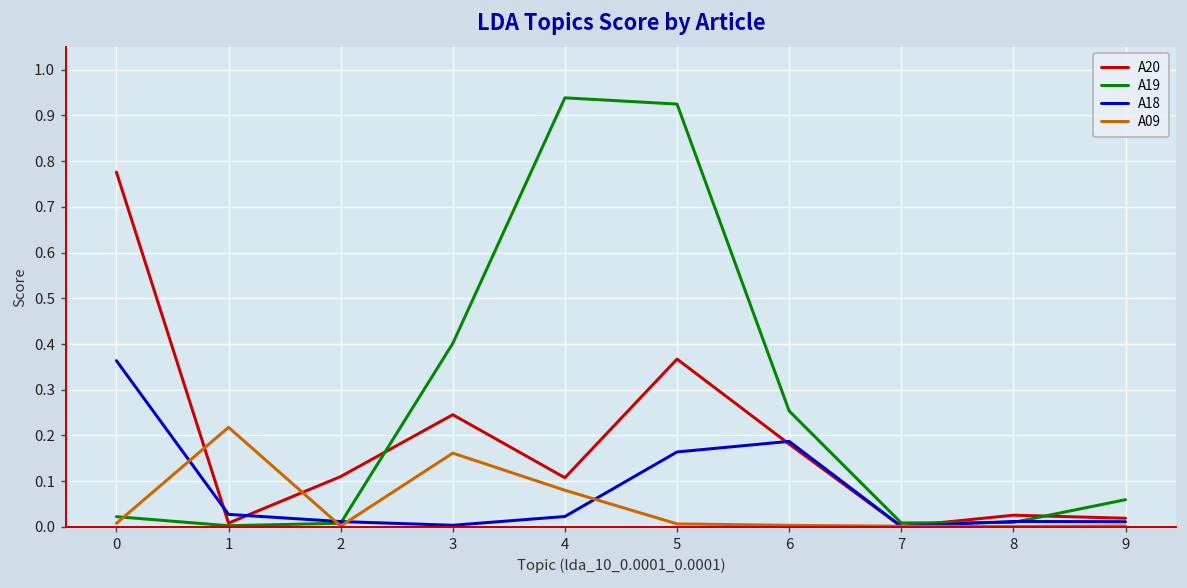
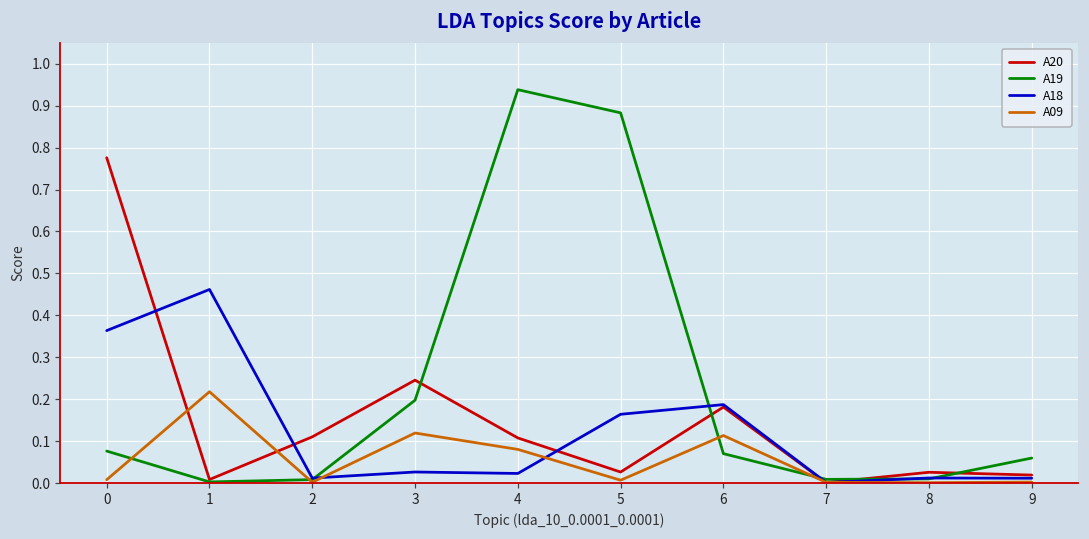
A19, 0: 0.02 -> 0.08
A18, 1: 0.03 -> 0.46
A19, 3: 0.40 -> 0.20
A18, 3: 0.00 -> 0.03
A09, 3: 0.16 -> 0.12
A20, 5: 0.37 -> 0.03
A19, 5: 0.92 -> 0.88
A19, 6: 0.25 -> 0.07
A09, 6: 0.00 -> 0.11
